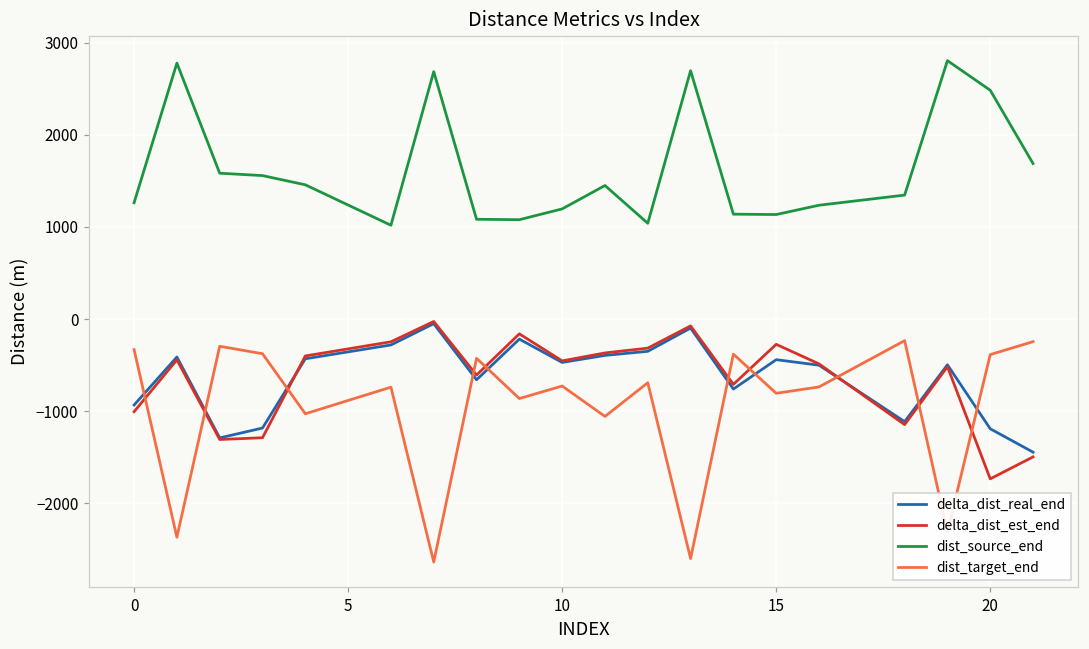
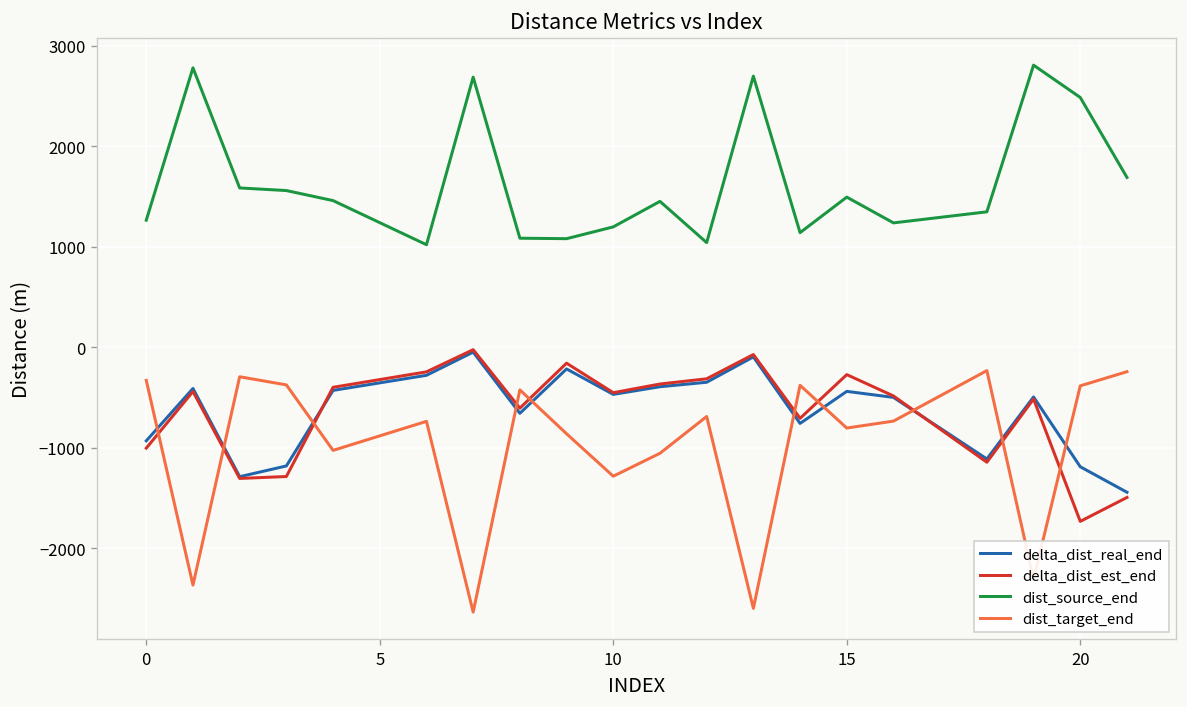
dist_target_end, 10: -700 -> -1300
dist_source_end, 15: 1100 -> 1500
